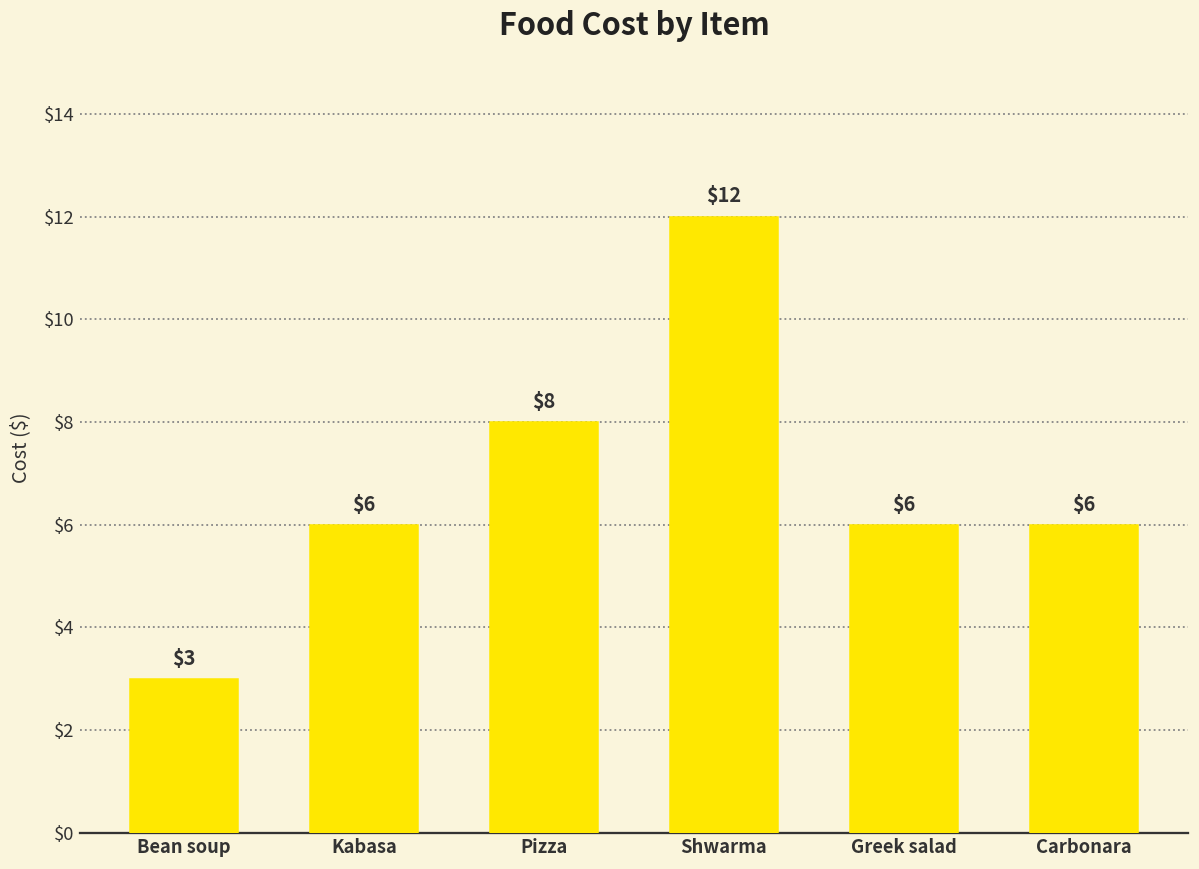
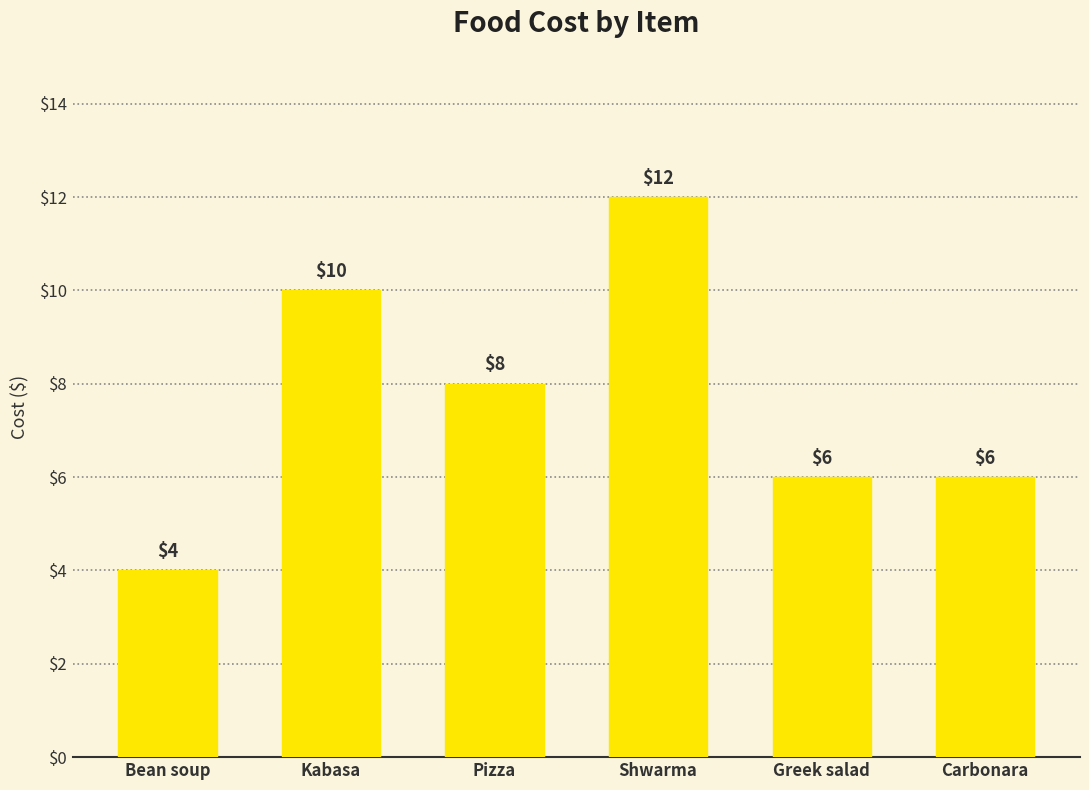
Bean soup: $3 -> $4
Kabasa: $6 -> $10
